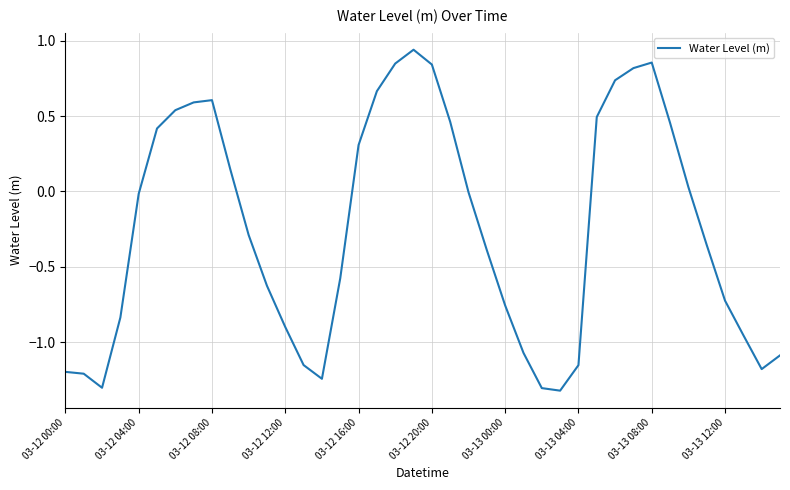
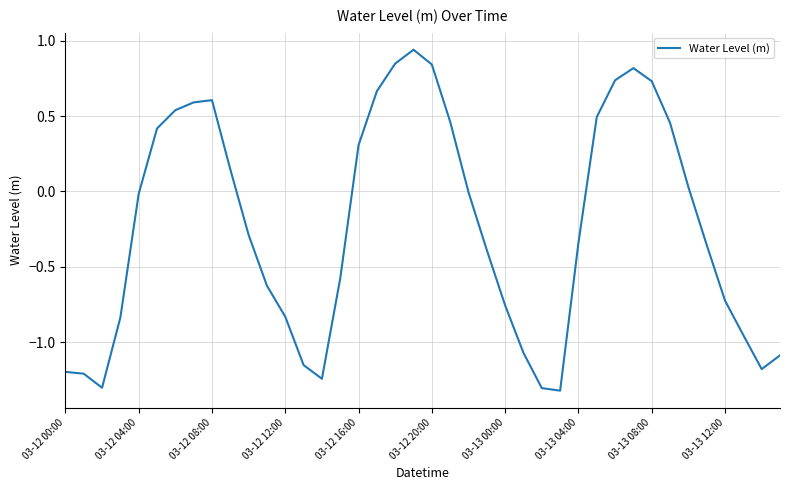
03-12 12:00: -0.90 -> -0.83
03-13 04:00: -1.15 -> -0.34
03-13 08:00: 0.86 -> 0.73
